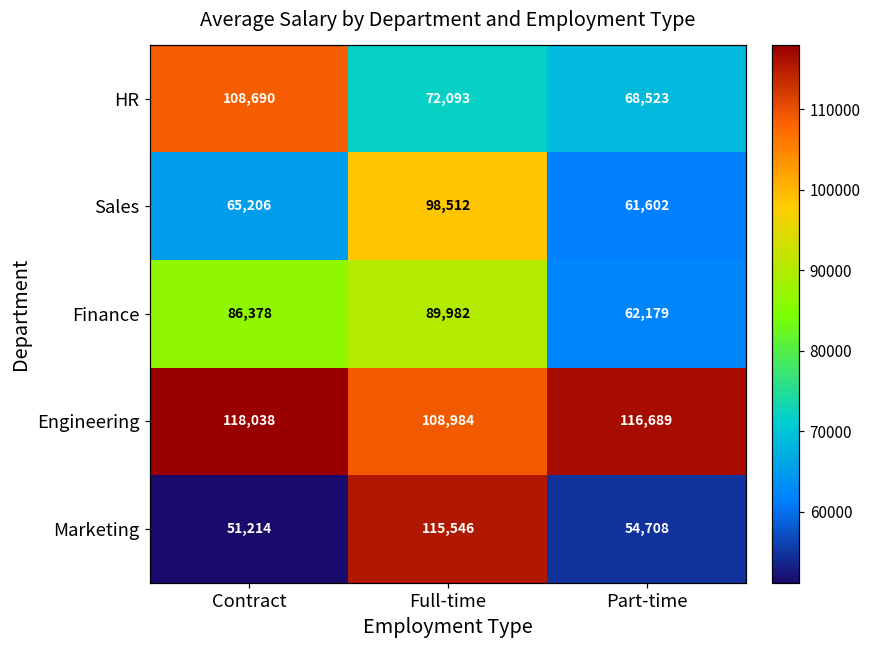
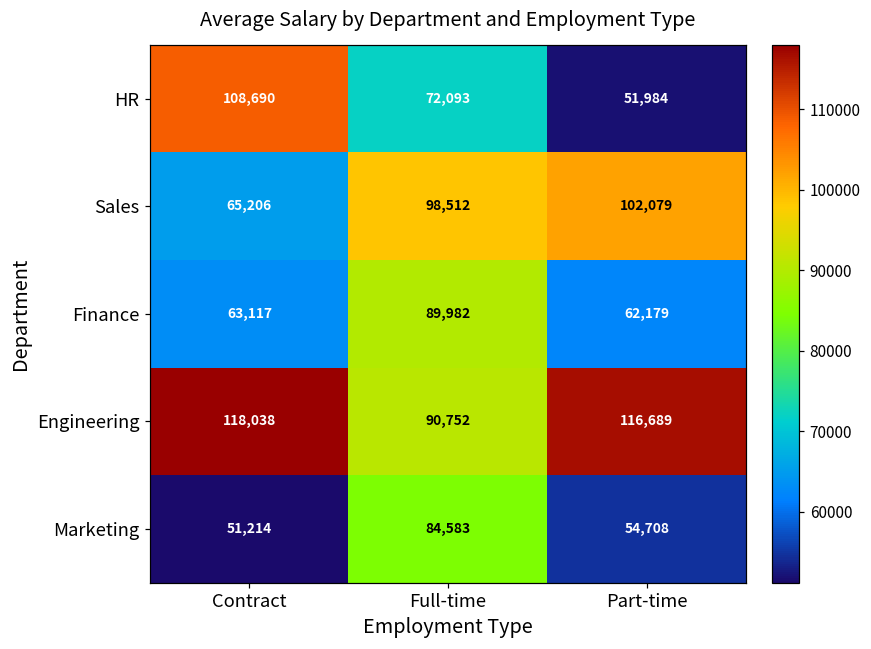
HR, Part-time: 68,523 -> 51,984
Sales, Part-time: 61,602 -> 102,079
Finance, Contract: 86,378 -> 63,117
Engineering, Full-time: 108,984 -> 90,752
Marketing, Full-time: 115,546 -> 84,583
